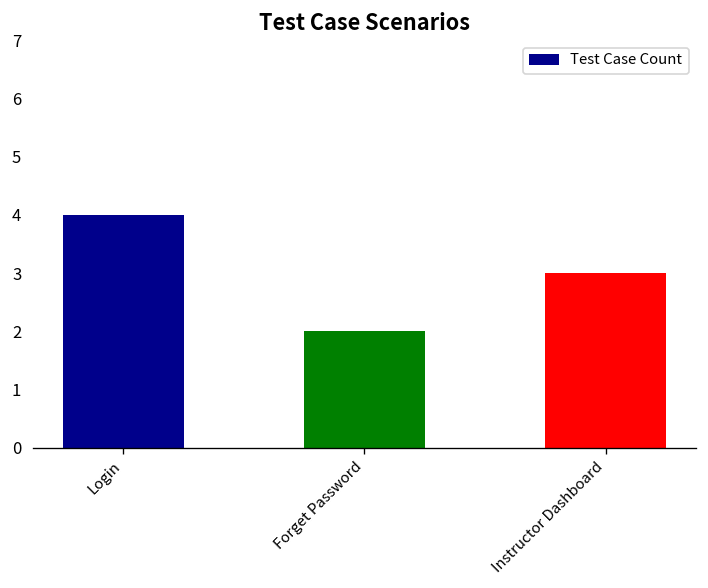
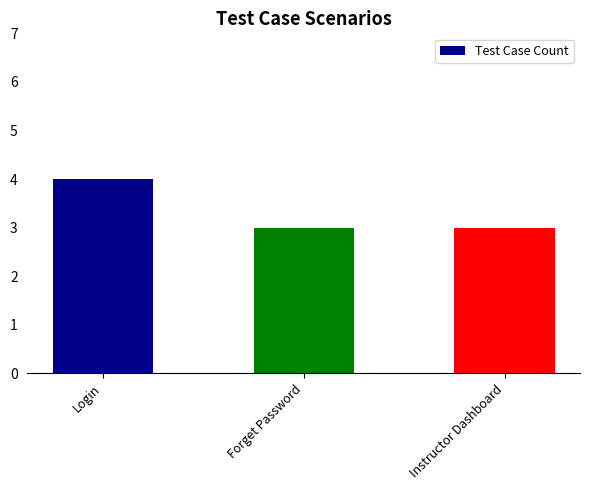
Forget Password: 2 -> 3
